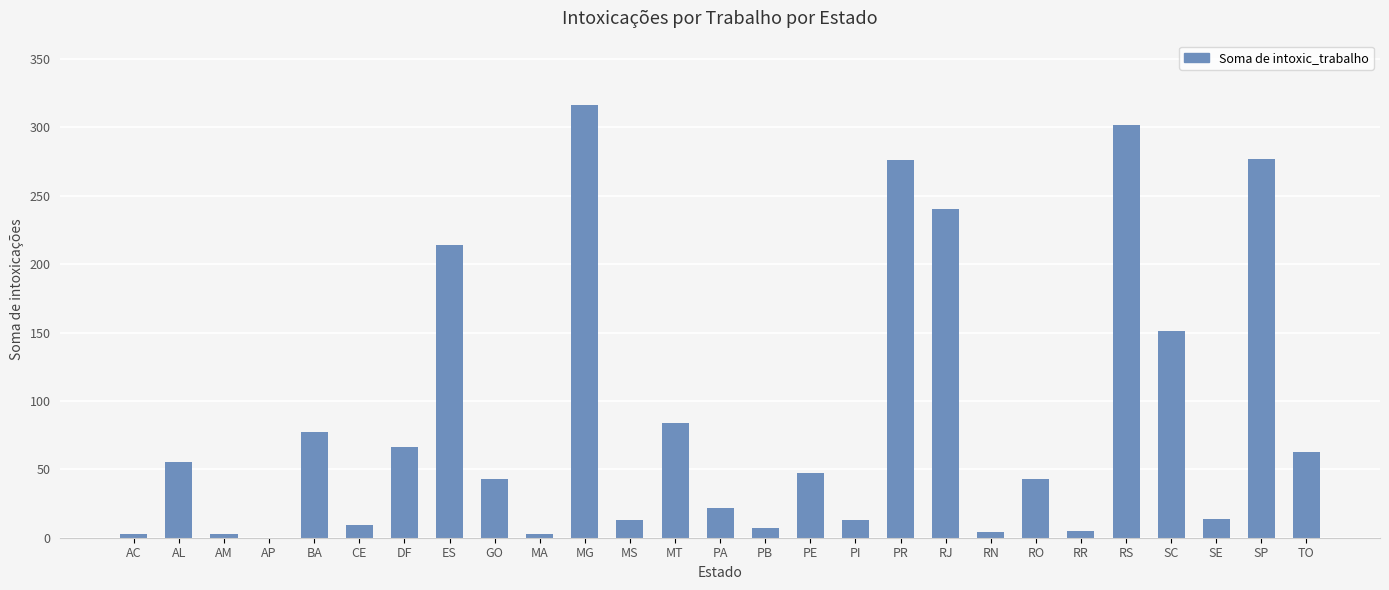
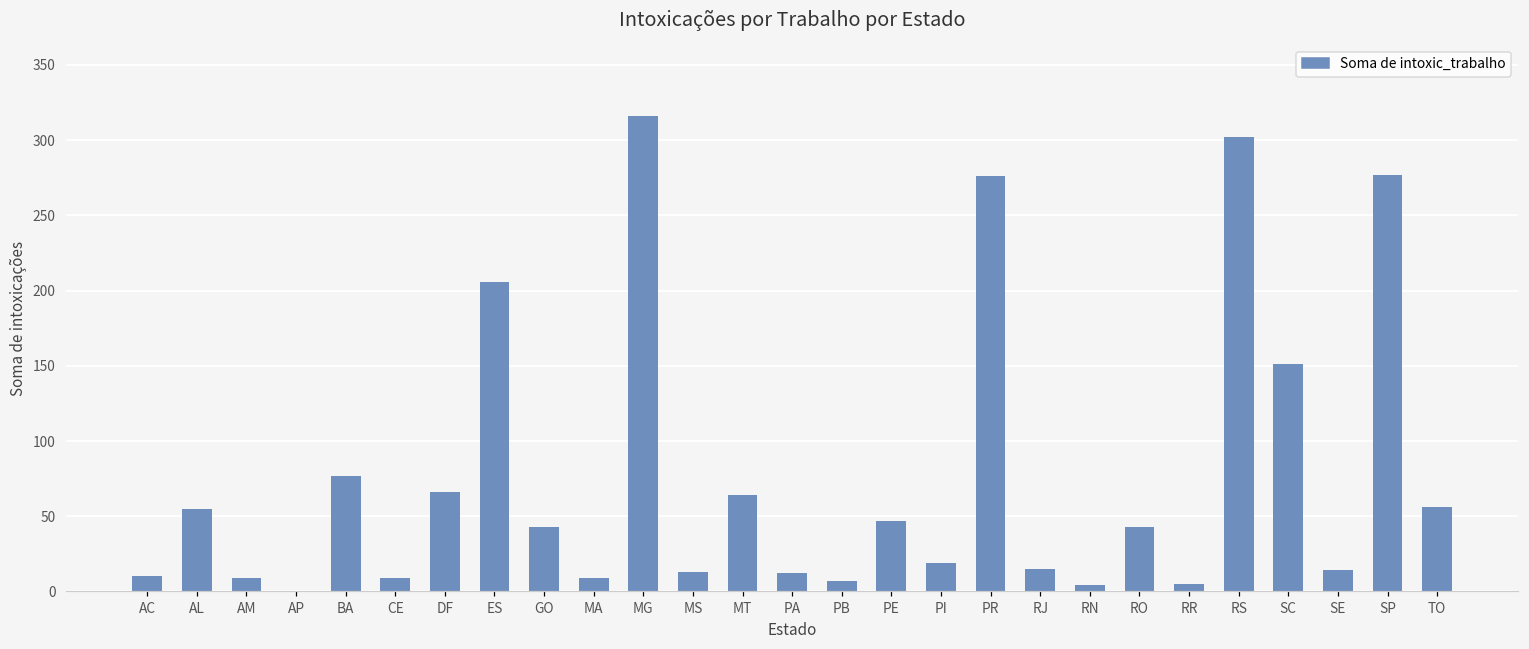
AC: 3 -> 10
AM: 3 -> 9
ES: 214 -> 206
MA: 3 -> 9
MT: 84 -> 64
PA: 22 -> 12
PI: 13 -> 19
RJ: 240 -> 15
TO: 63 -> 56
